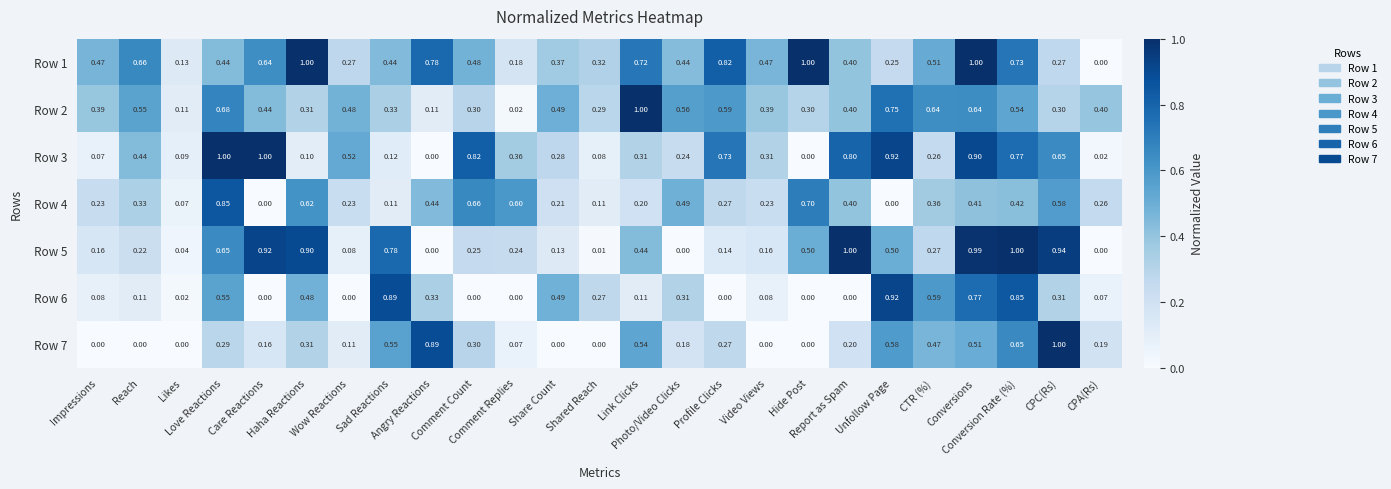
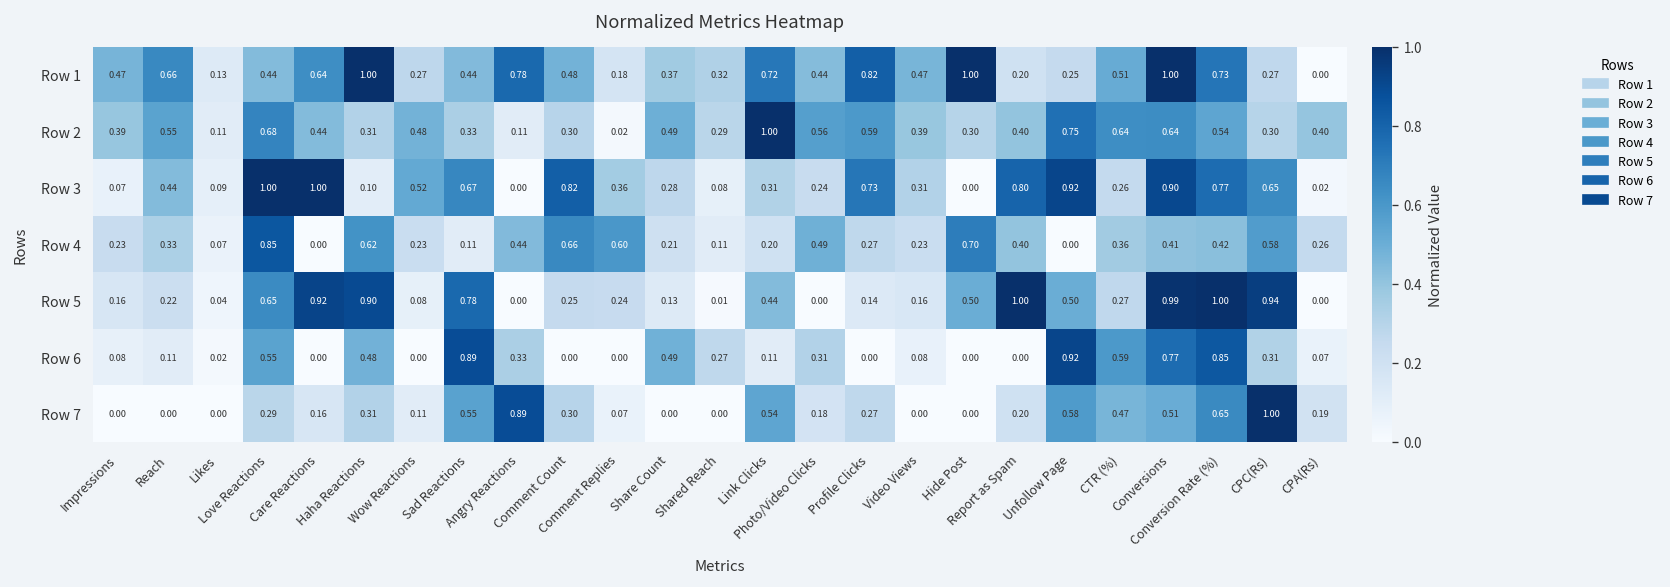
Row 1, Report as Spam: 0.40 -> 0.20
Row 3, Sad Reactions: 0.12 -> 0.67
